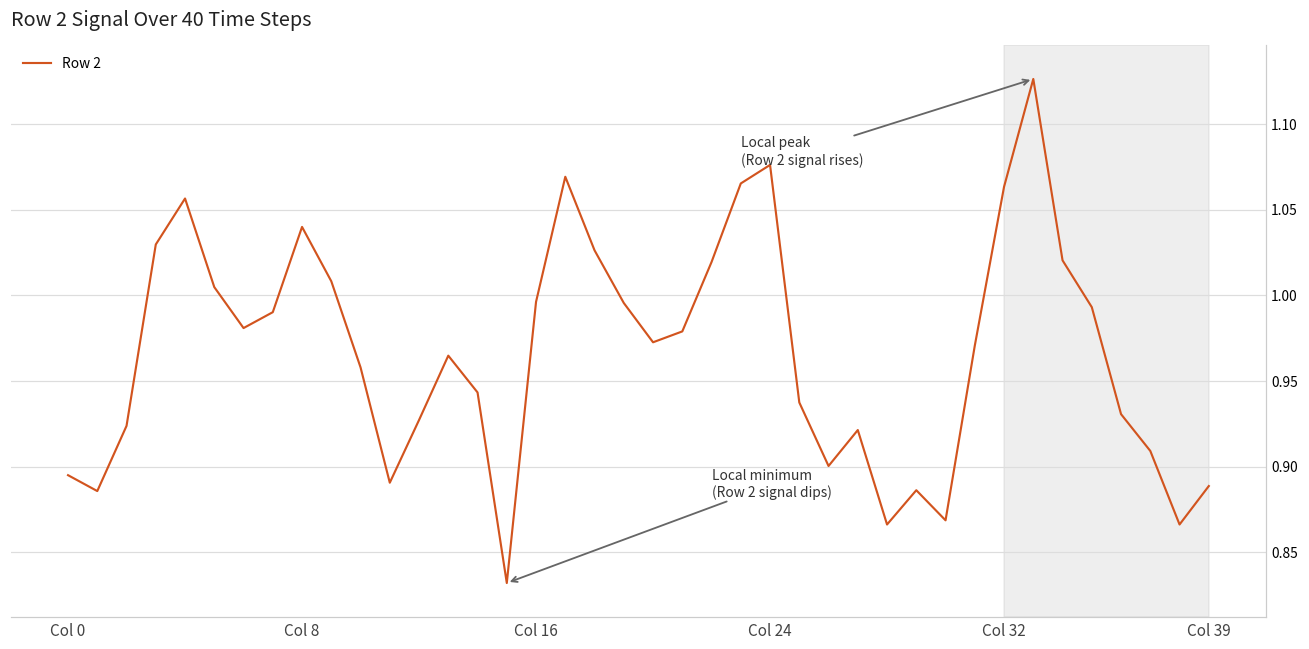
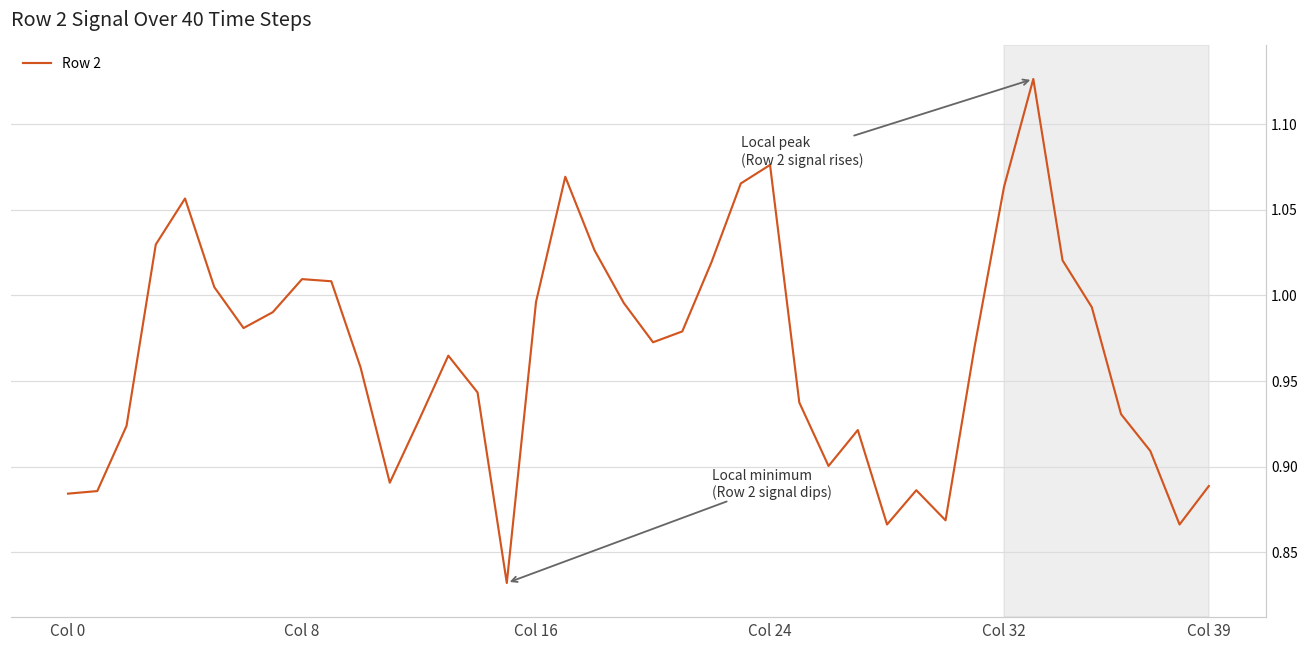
Col 0: 0.895 -> 0.884
Col 8: 1.040 -> 1.010
